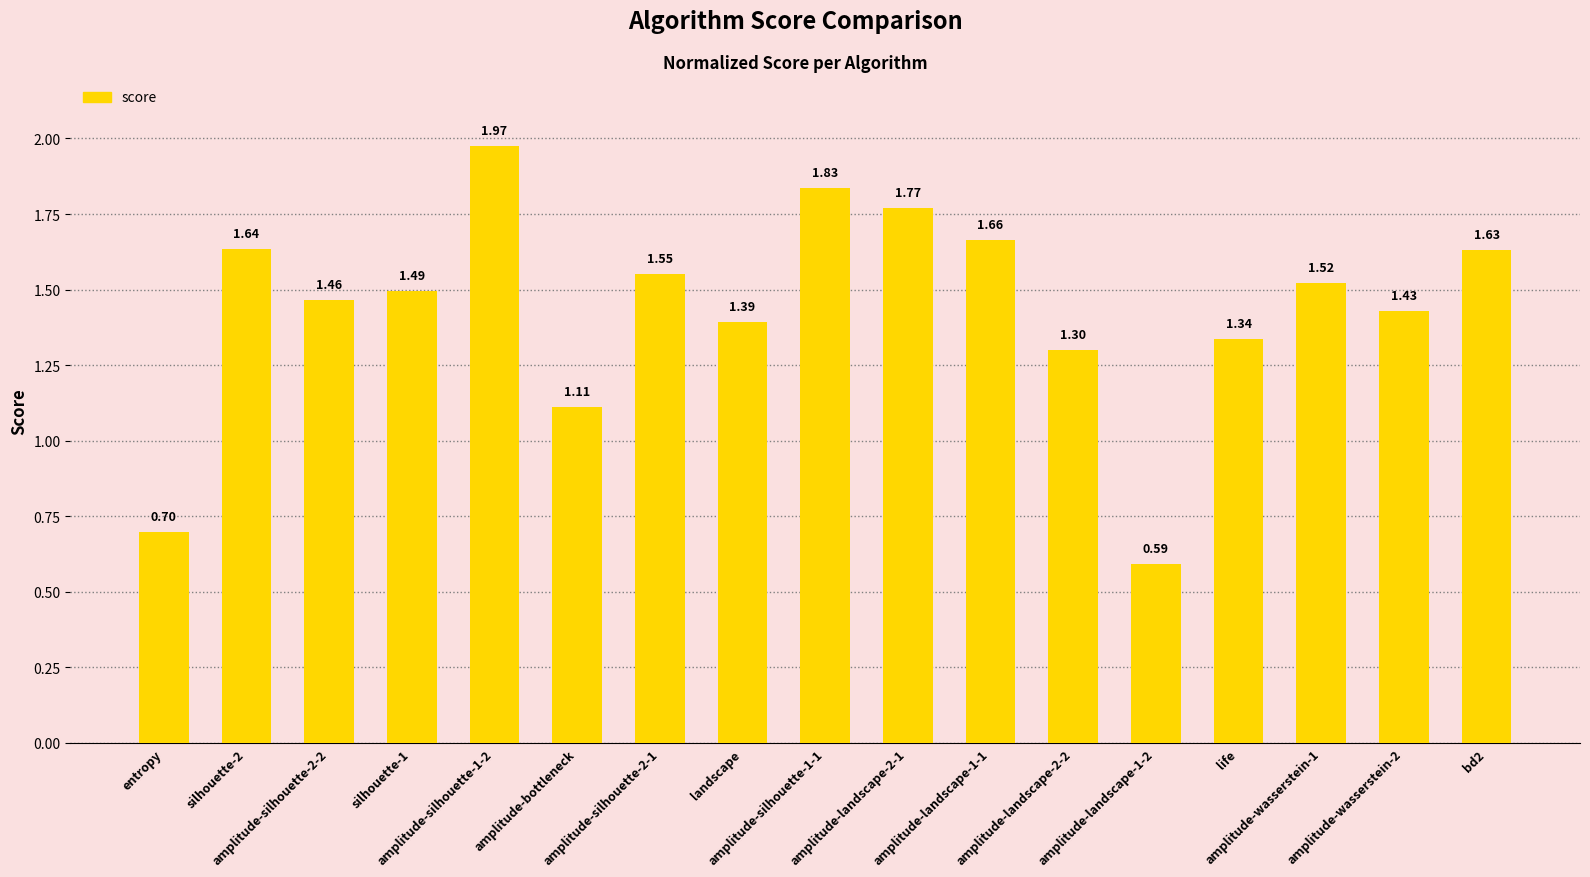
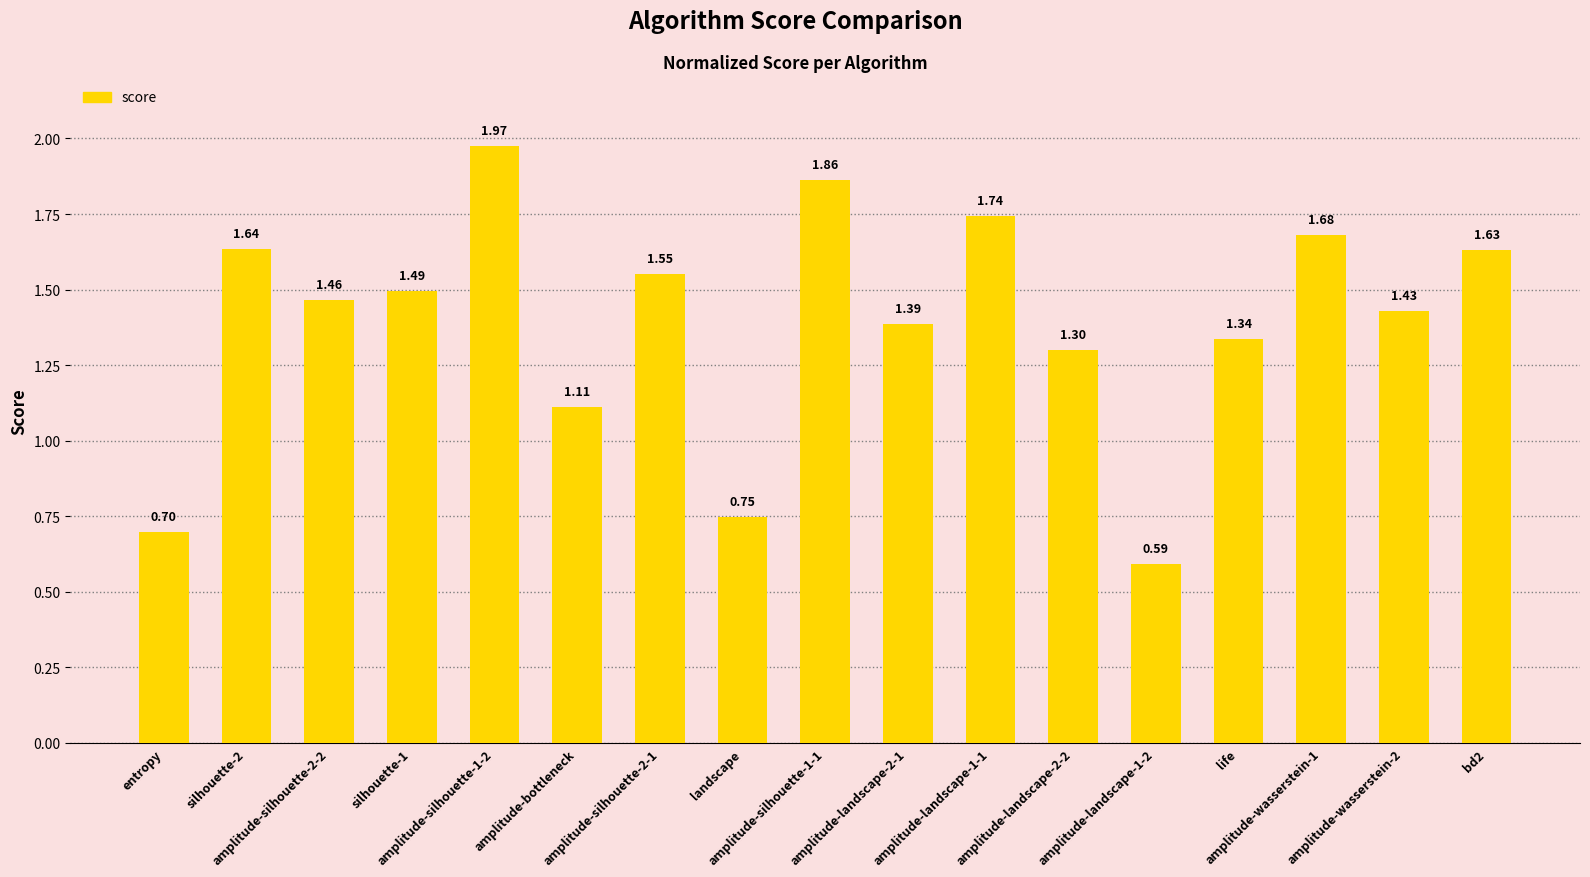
landscape: 1.39 -> 0.75
amplitude-silhouette-1-1: 1.83 -> 1.86
amplitude-landscape-2-1: 1.77 -> 1.39
amplitude-landscape-1-1: 1.66 -> 1.74
amplitude-wasserstein-1: 1.52 -> 1.68
